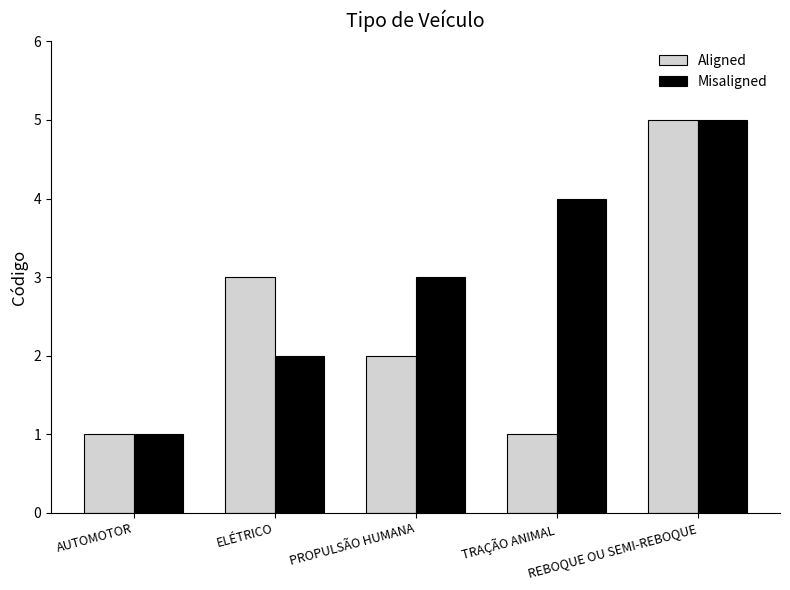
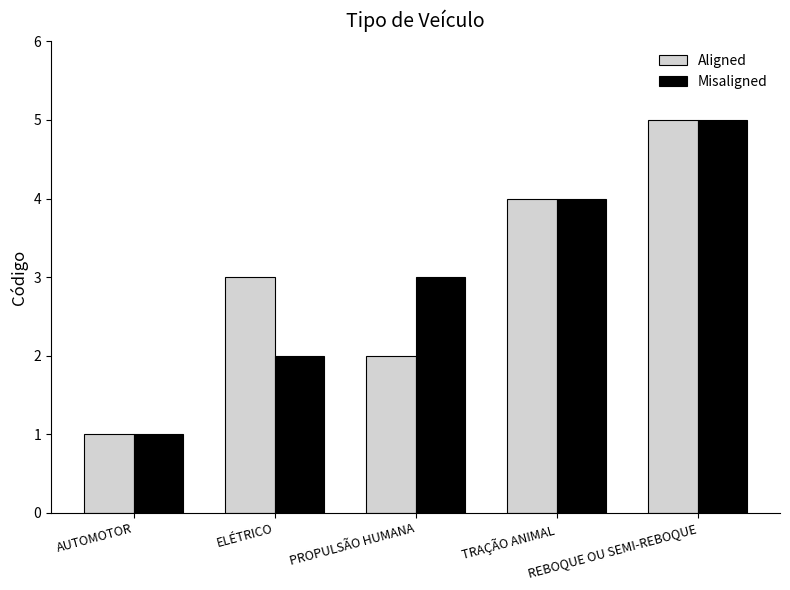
Aligned, TRAÇÃO ANIMAL: 1 -> 4
